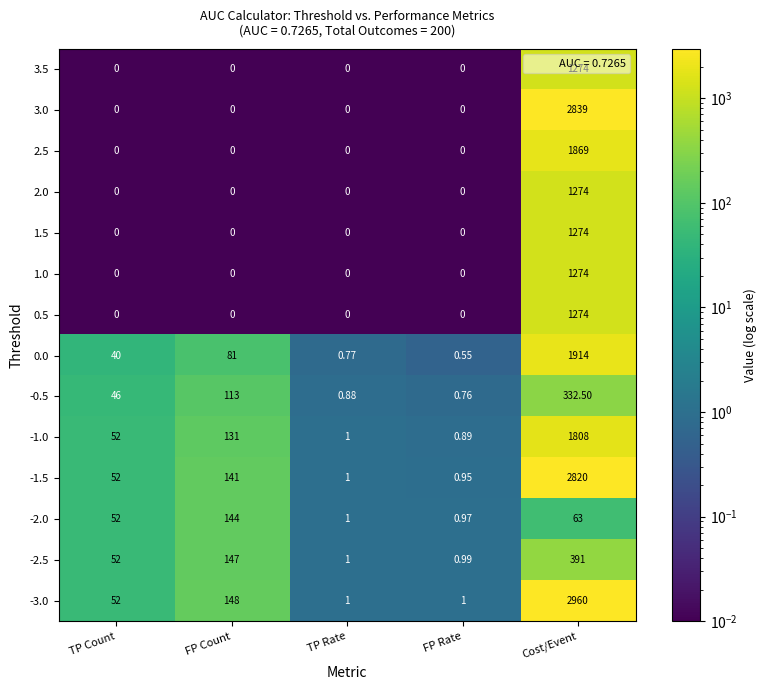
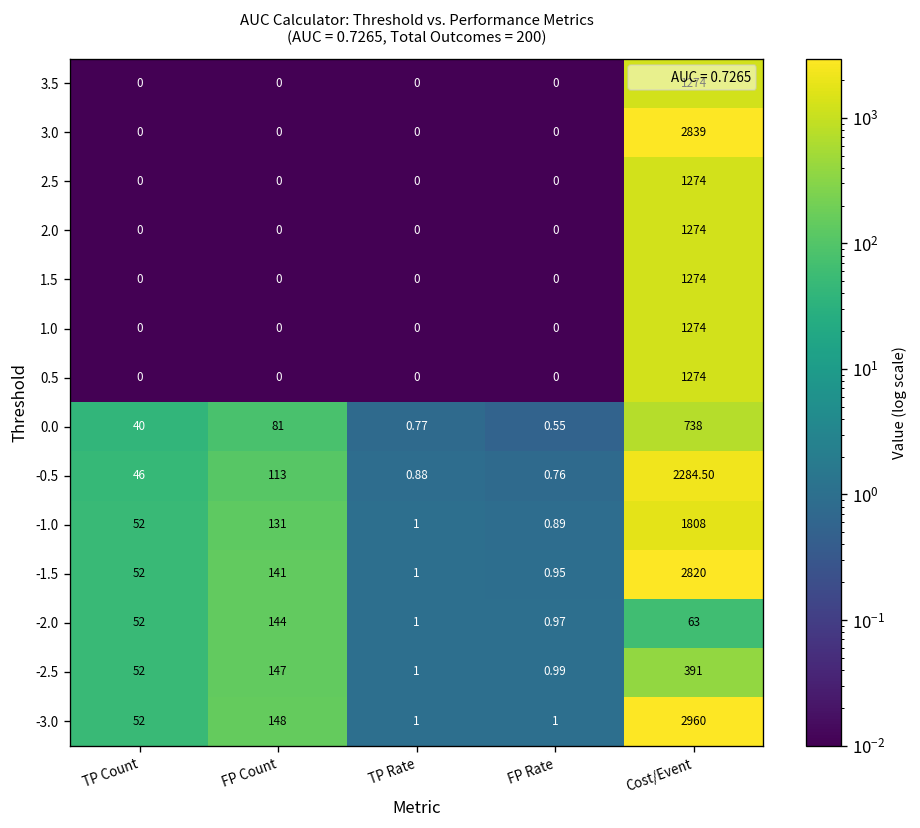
2.5, Cost/Event: 1869 -> 1274
0.0, Cost/Event: 1914 -> 738
-0.5, Cost/Event: 332.50 -> 2284.50
